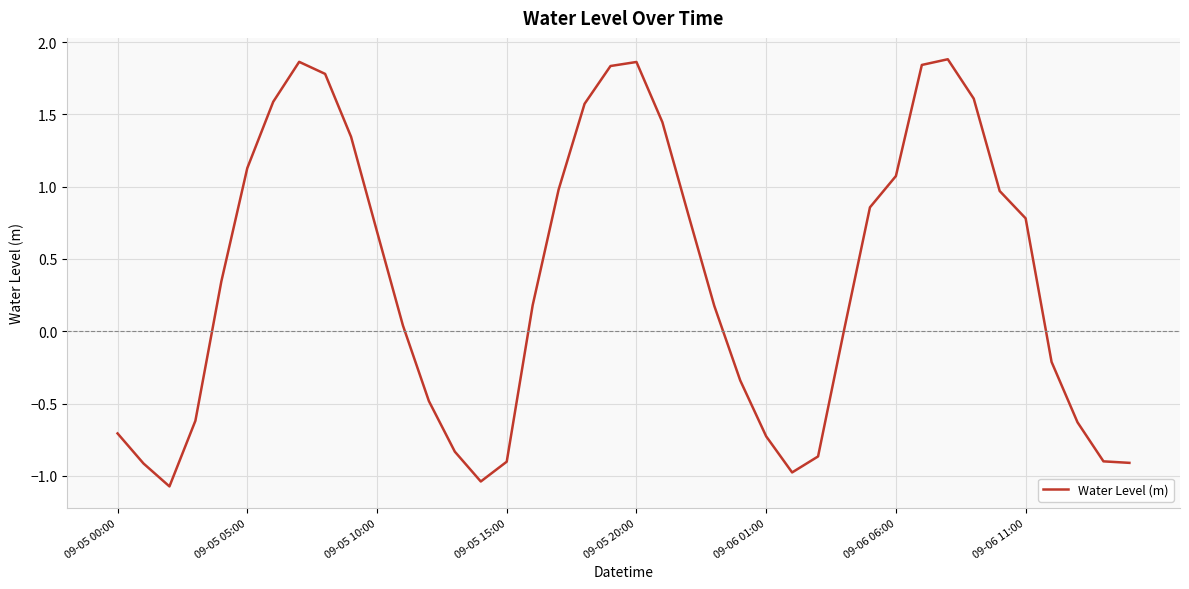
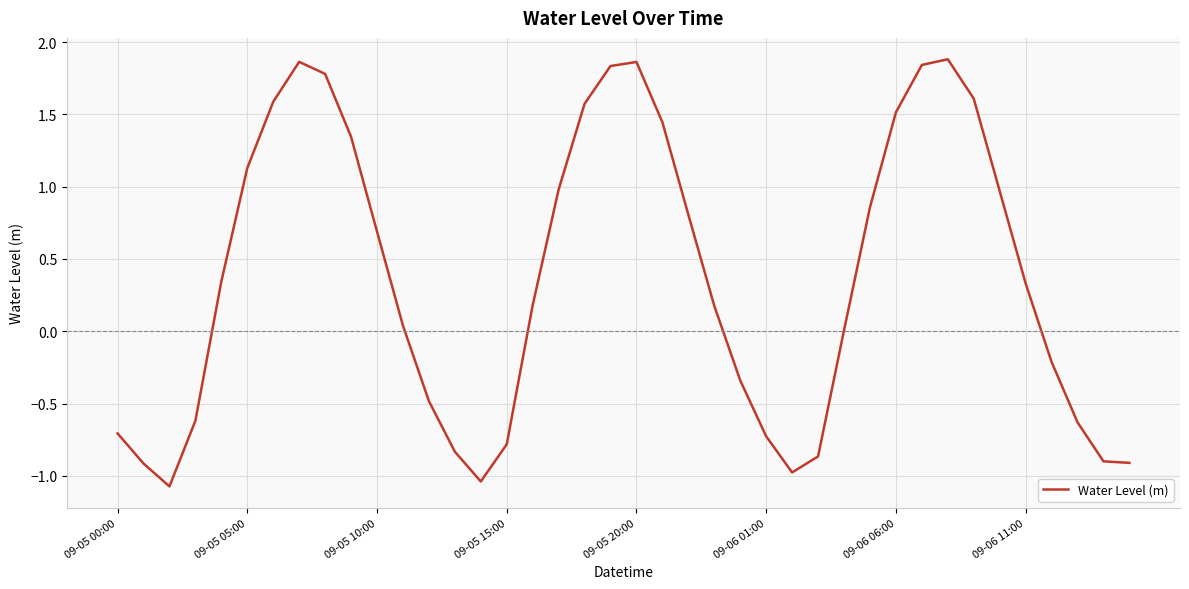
09-05 15:00: -0.90 -> -0.78
09-06 06:00: 1.07 -> 1.51
09-06 11:00: 0.78 -> 0.33
